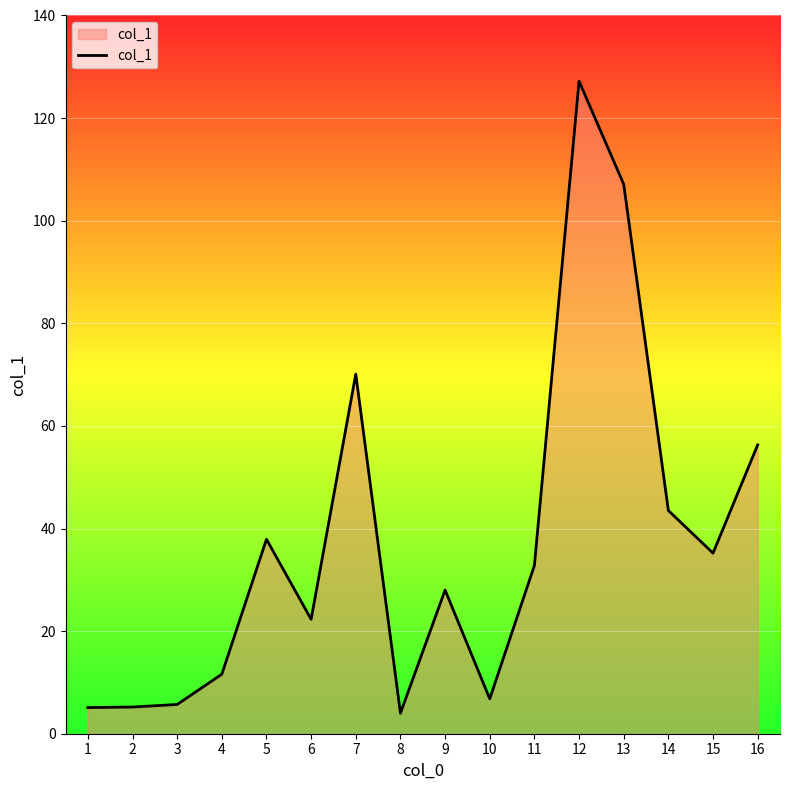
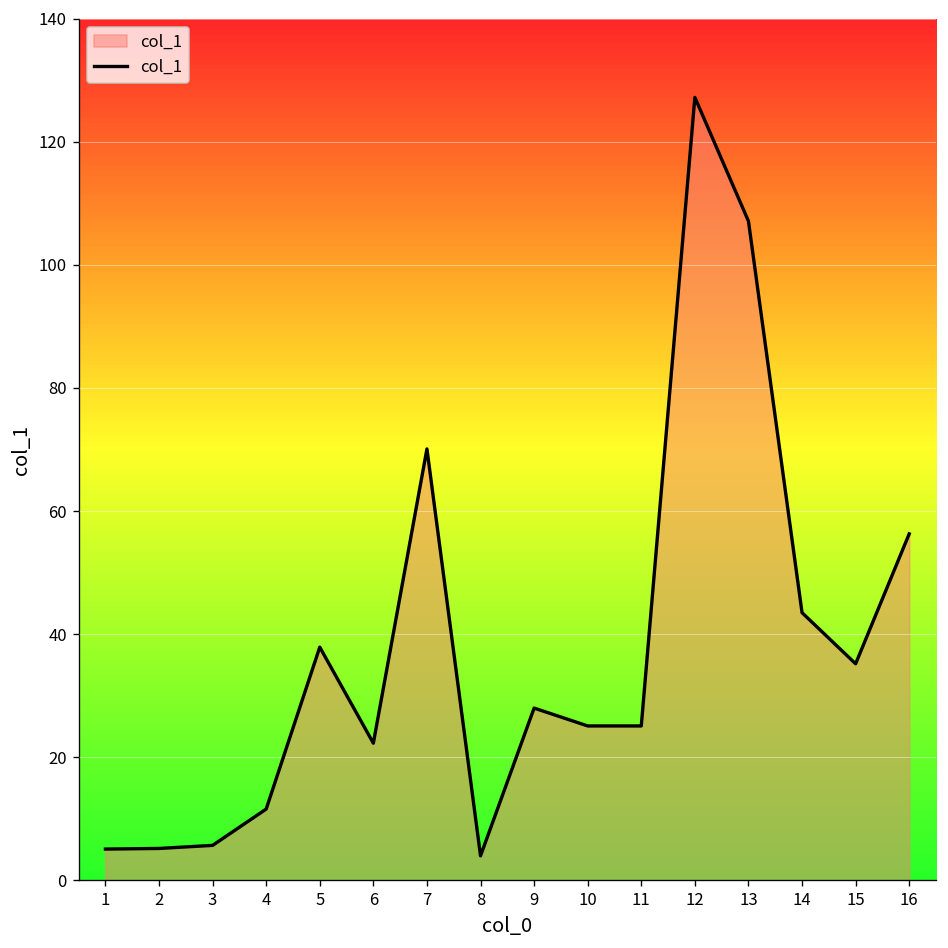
10: 7 -> 25
11: 33 -> 25
